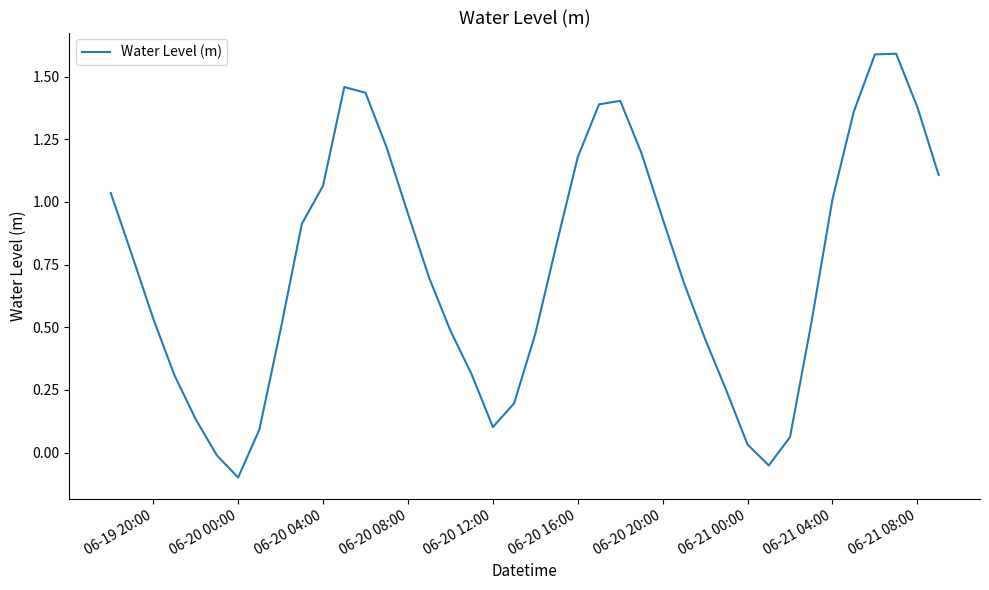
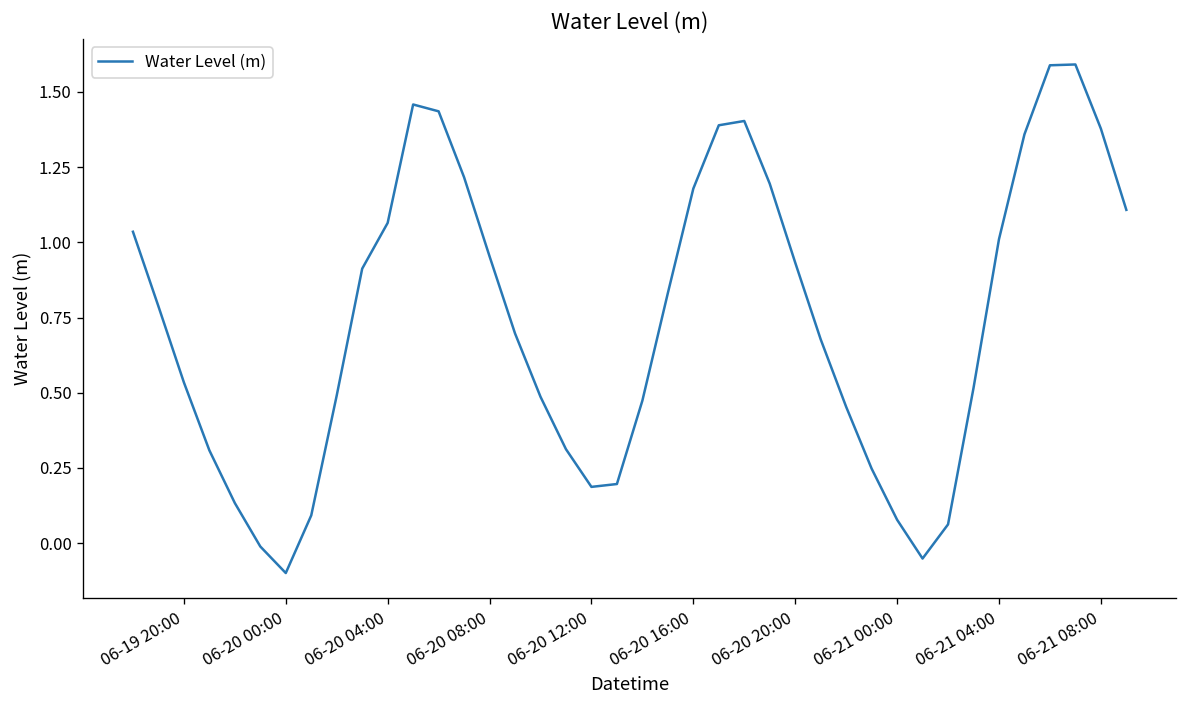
06-20 12:00: 0.10 -> 0.19
06-21 00:00: 0.03 -> 0.08
